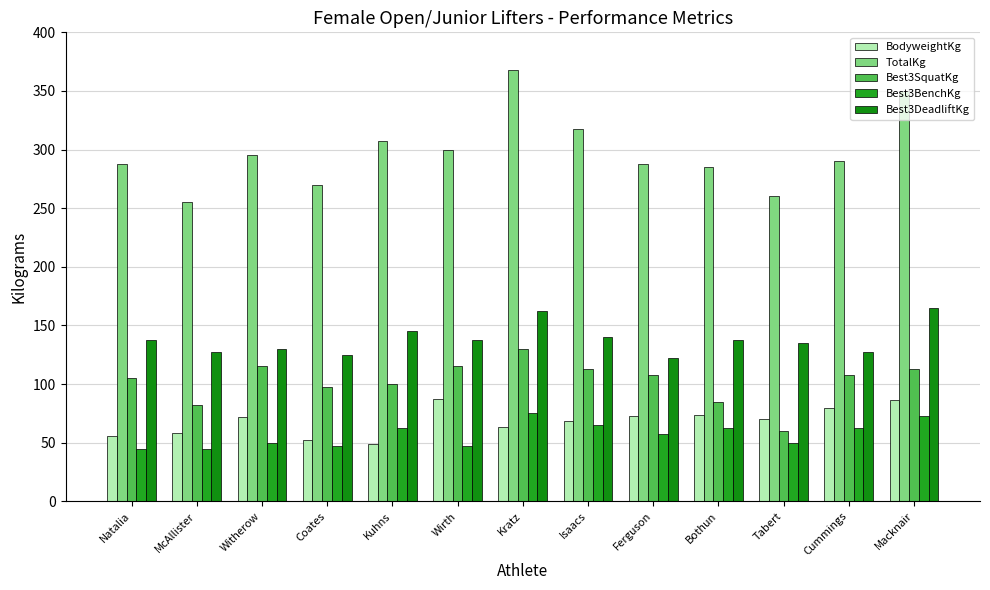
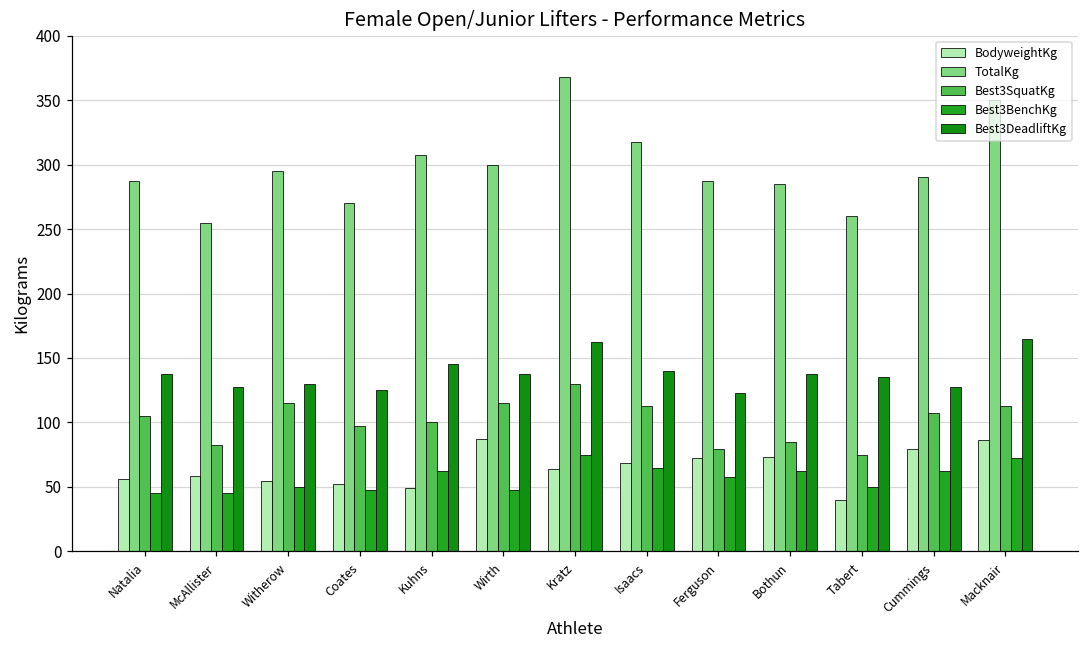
BodyweightKg, Witherow: 72 -> 55
Best3SquatKg, Ferguson: 108 -> 79
BodyweightKg, Tabert: 71 -> 40
Best3SquatKg, Tabert: 60 -> 75
